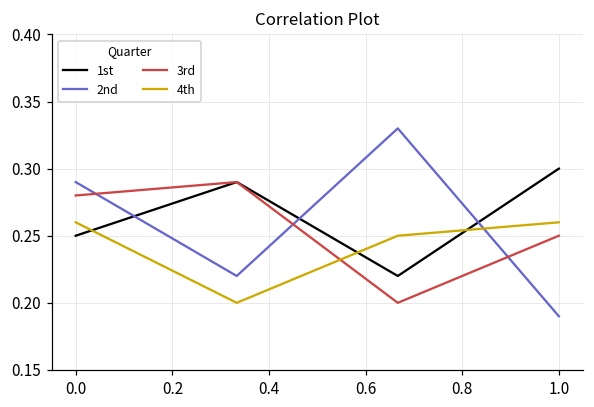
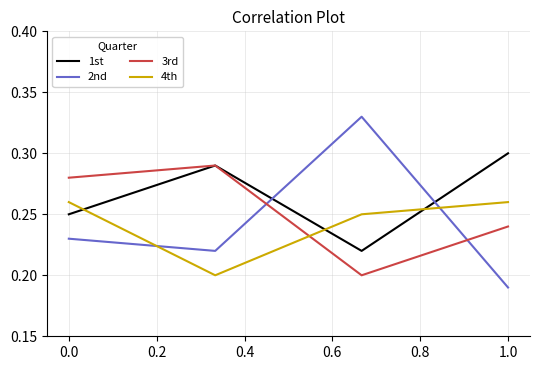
2nd, 0.0: 0.290 -> 0.230
3rd, 1.0: 0.250 -> 0.240
